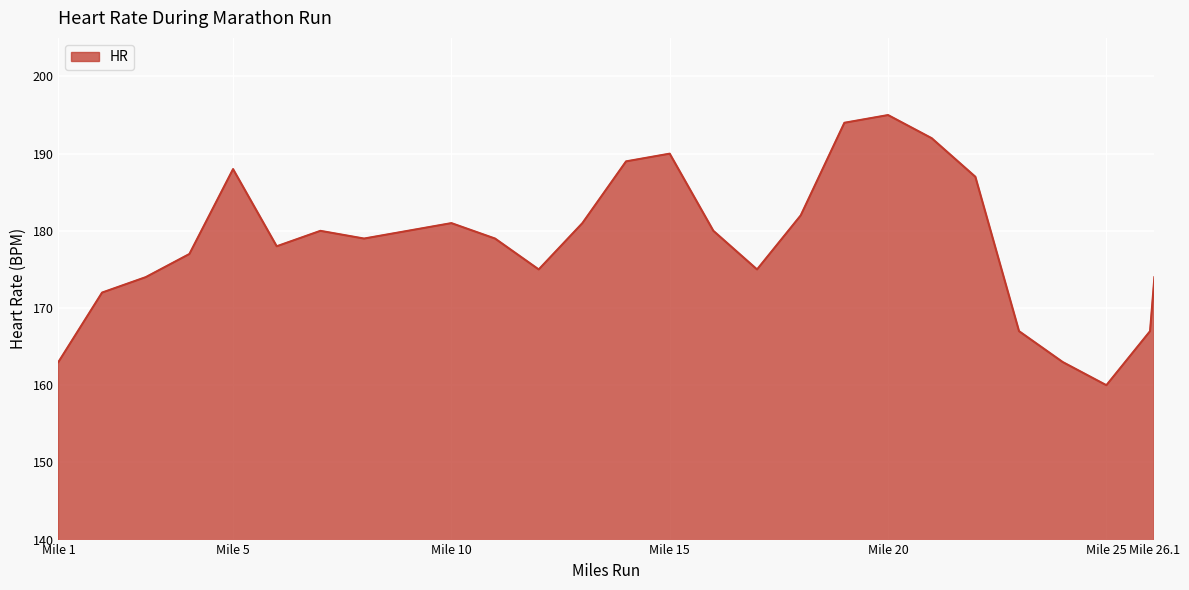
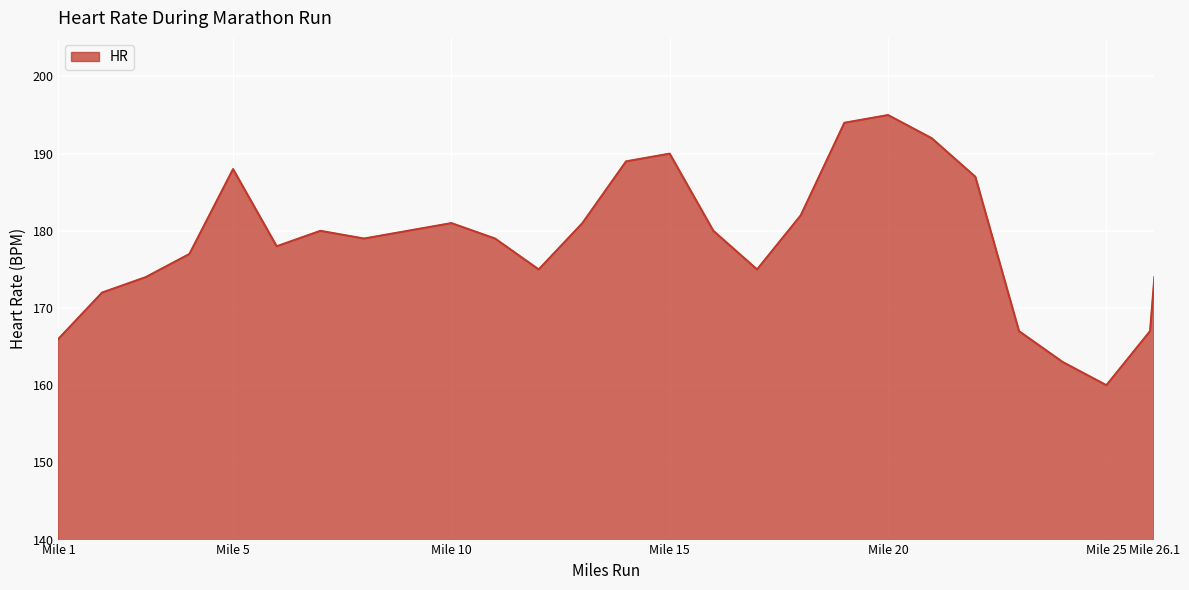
Mile 1: 163 -> 166
